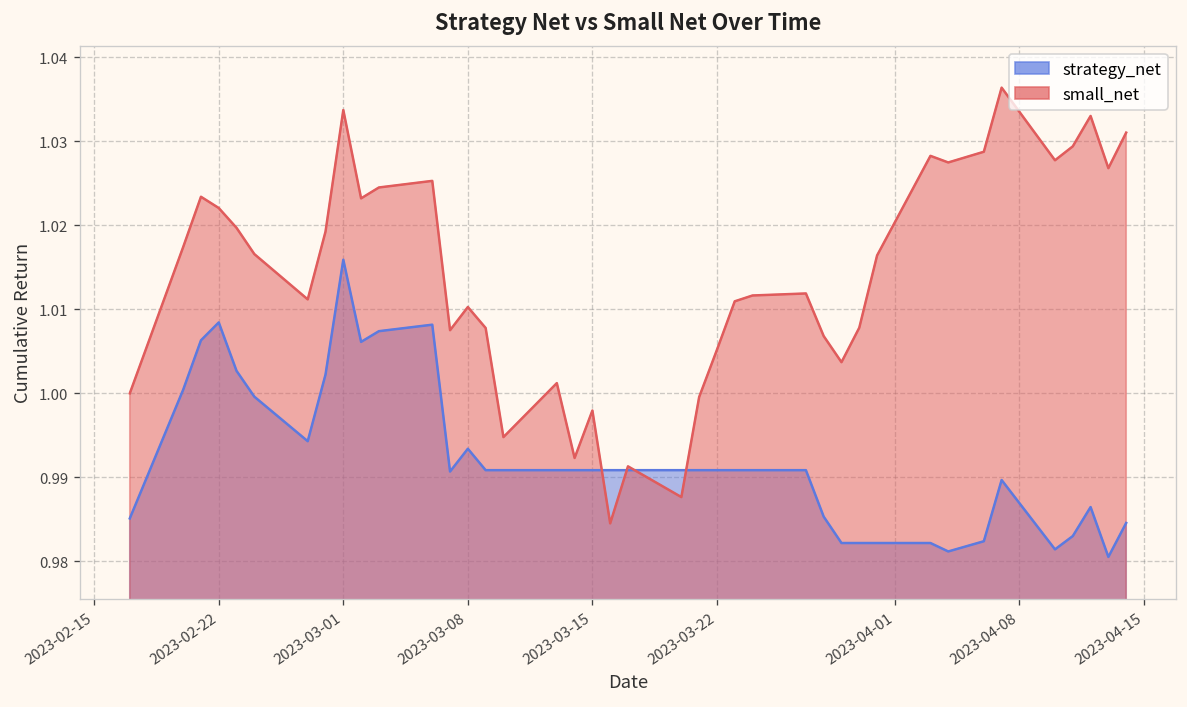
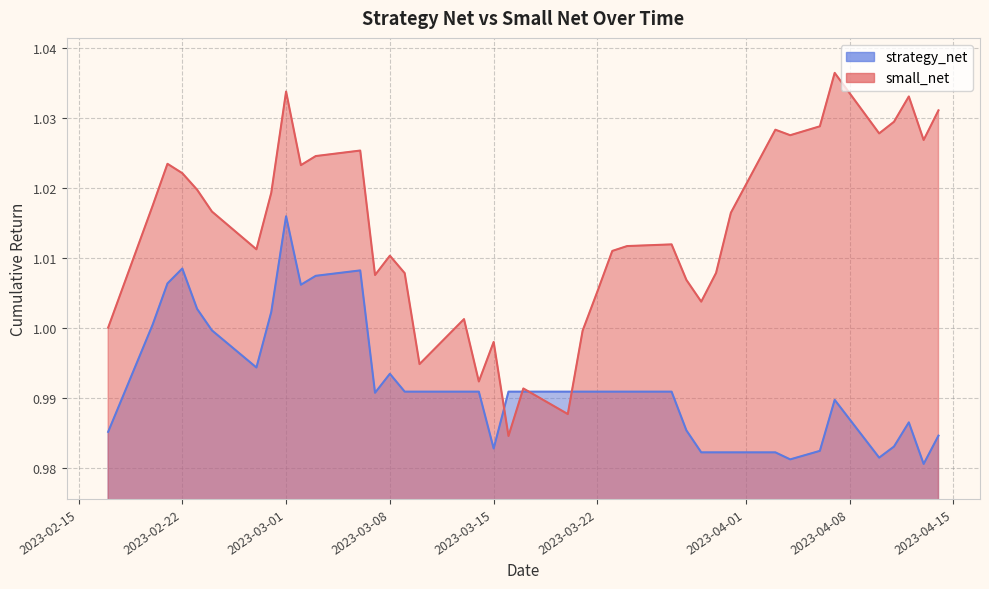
strategy_net, 2023-03-15: 0.991 -> 0.983
